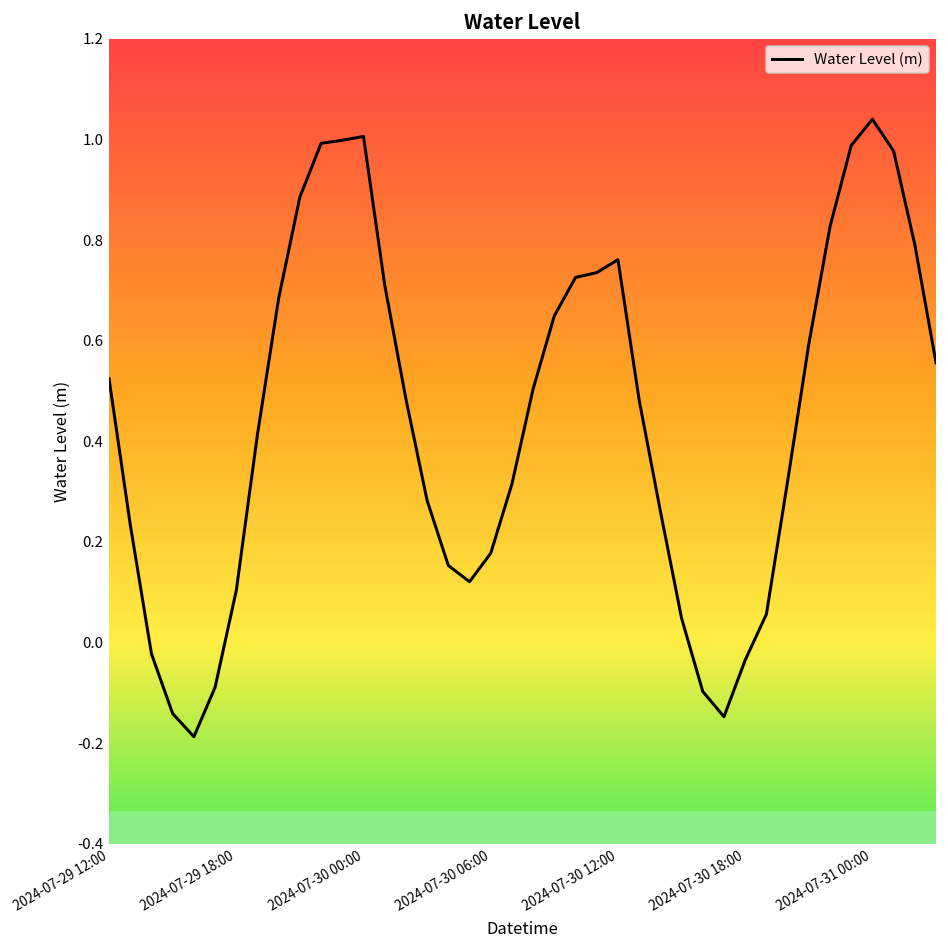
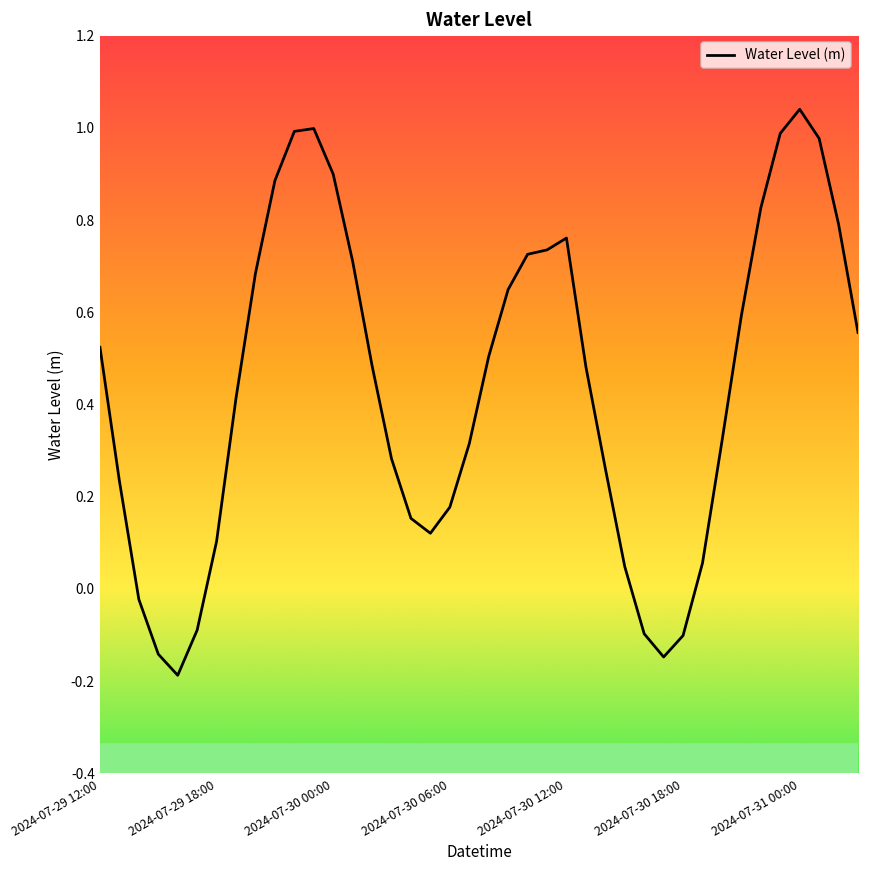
2024-07-30 00:00: 1.01 -> 0.90
2024-07-30 18:00: -0.04 -> -0.10
